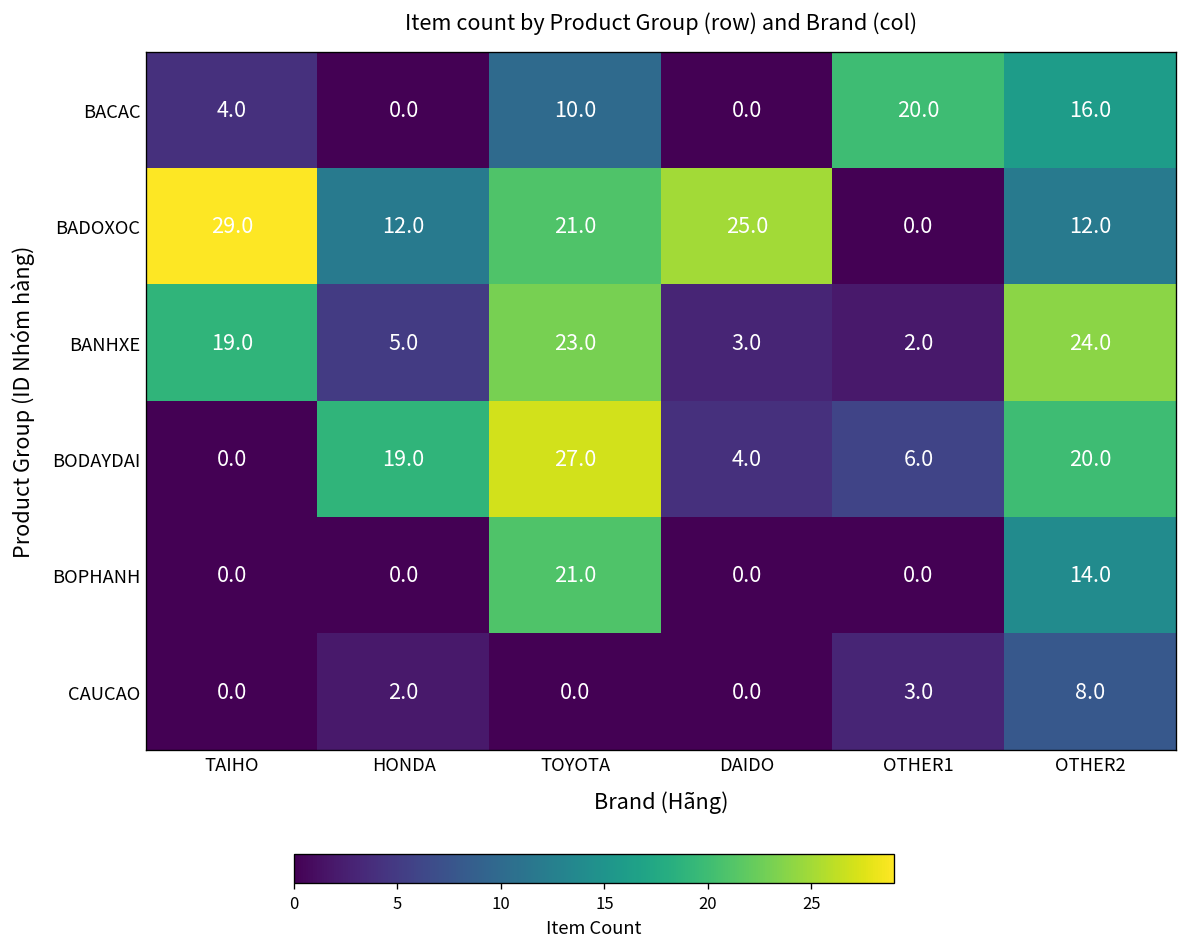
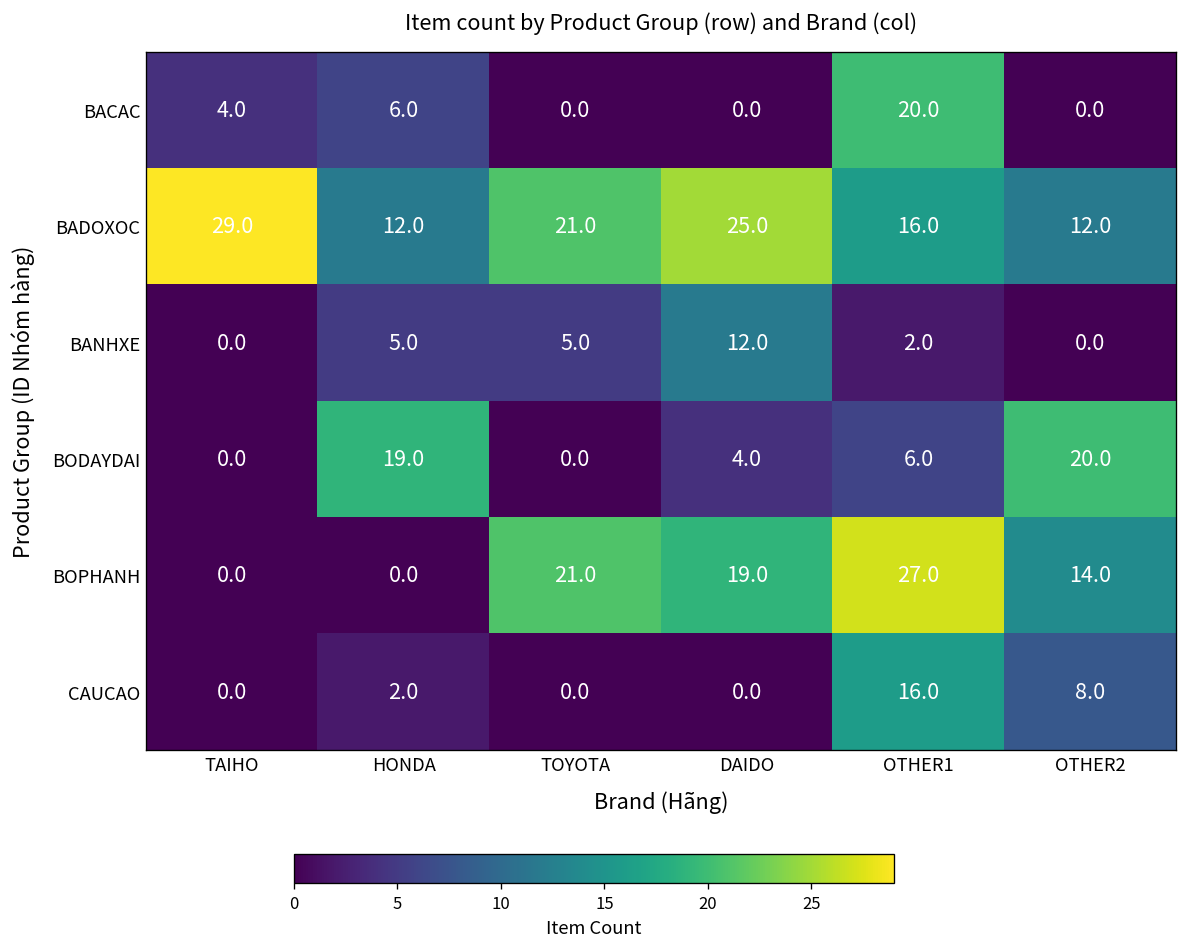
BACAC, HONDA: 0.0 -> 6.0
BACAC, TOYOTA: 10.0 -> 0.0
BACAC, OTHER2: 16.0 -> 0.0
BADOXOC, OTHER1: 0.0 -> 16.0
BANHXE, TAIHO: 19.0 -> 0.0
BANHXE, TOYOTA: 23.0 -> 5.0
BANHXE, DAIDO: 3.0 -> 12.0
BANHXE, OTHER2: 24.0 -> 0.0
BODAYDAI, TOYOTA: 27.0 -> 0.0
BOPHANH, DAIDO: 0.0 -> 19.0
BOPHANH, OTHER1: 0.0 -> 27.0
CAUCAO, OTHER1: 3.0 -> 16.0
